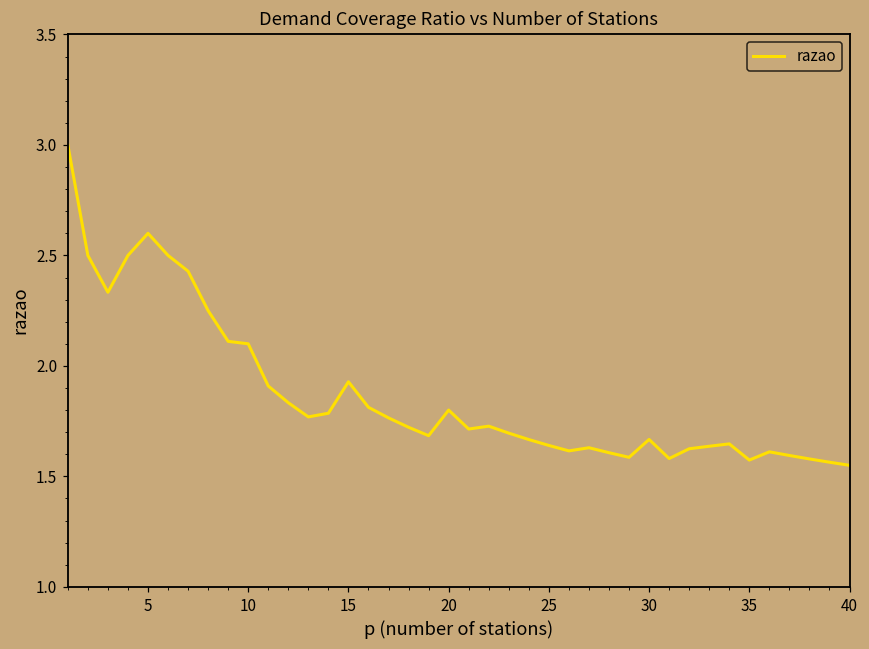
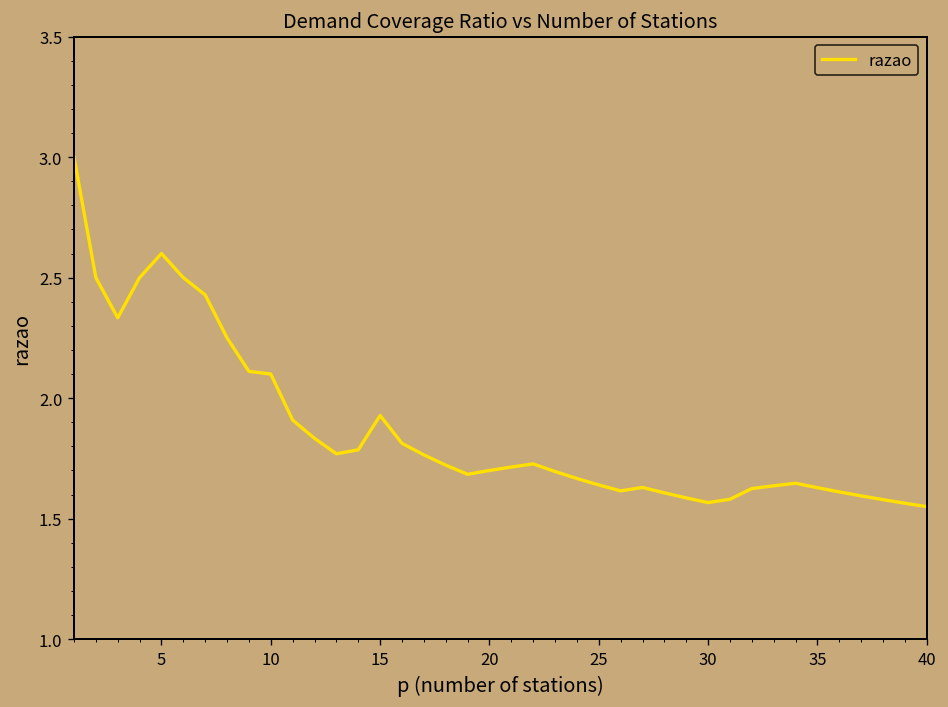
20: 1.8 -> 1.7
30: 1.67 -> 1.57
35: 1.57 -> 1.63
